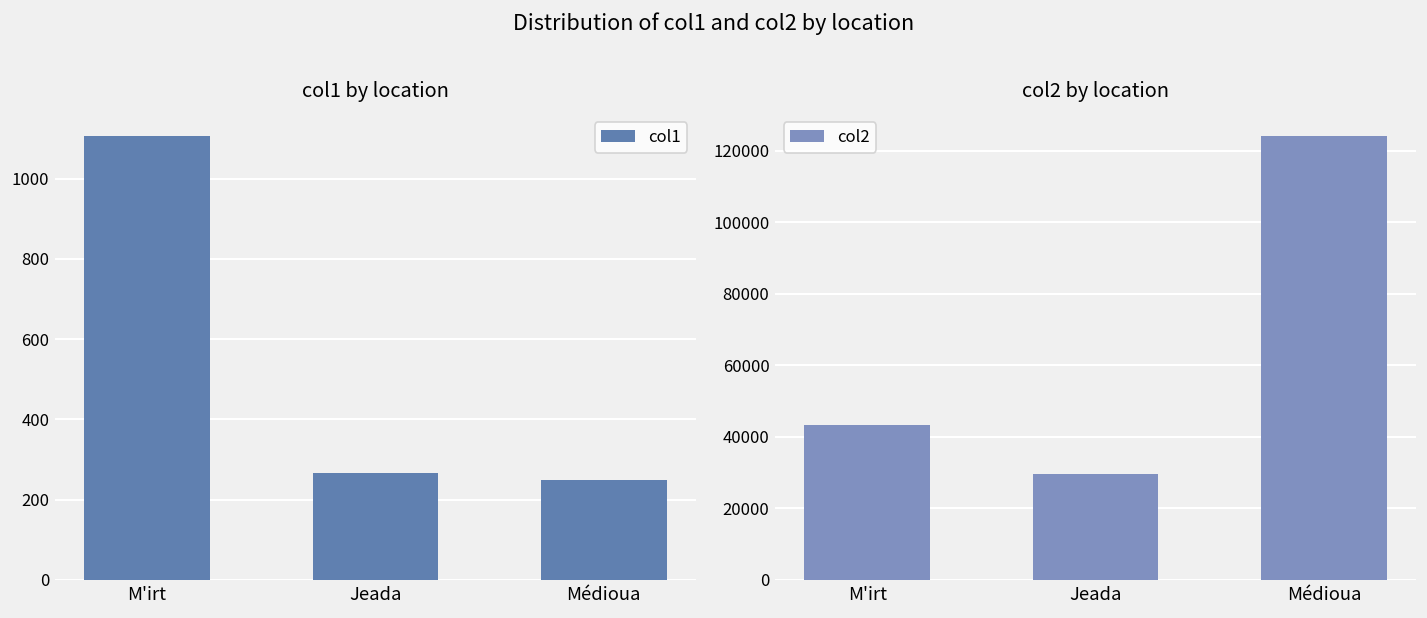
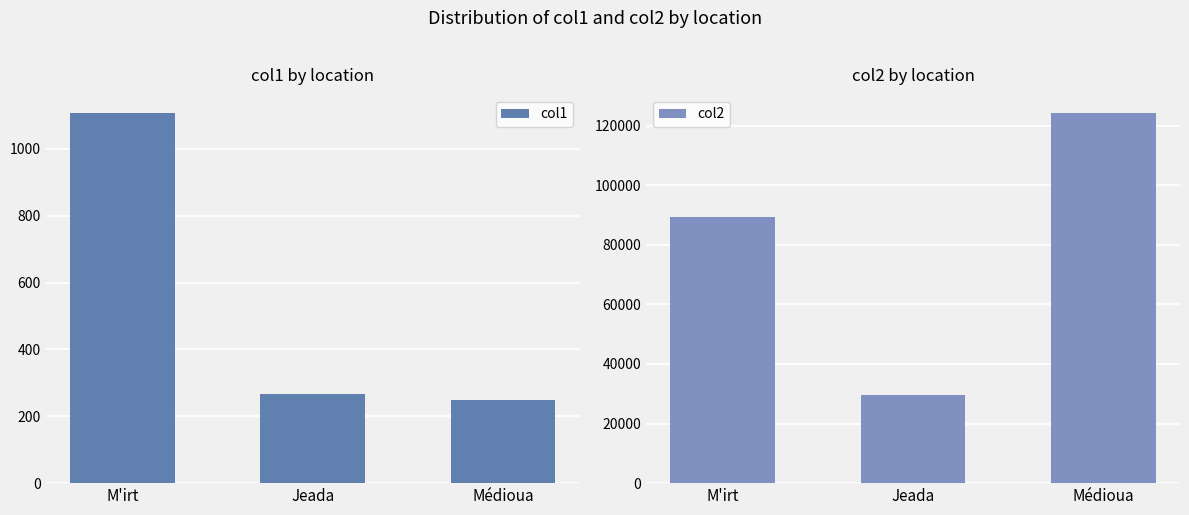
col2 by location, M'irt: 43000 -> 89000
